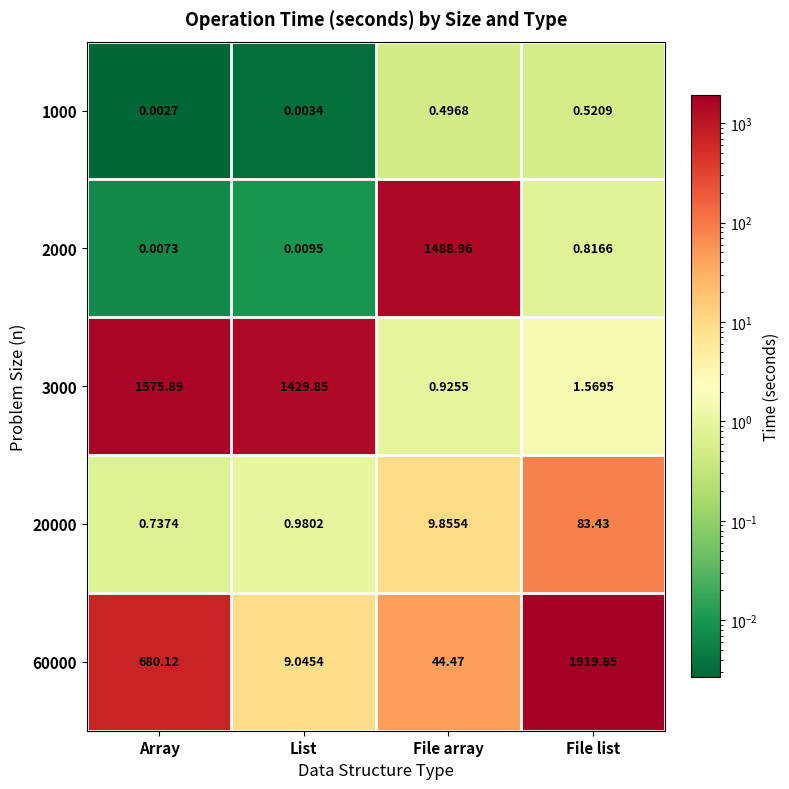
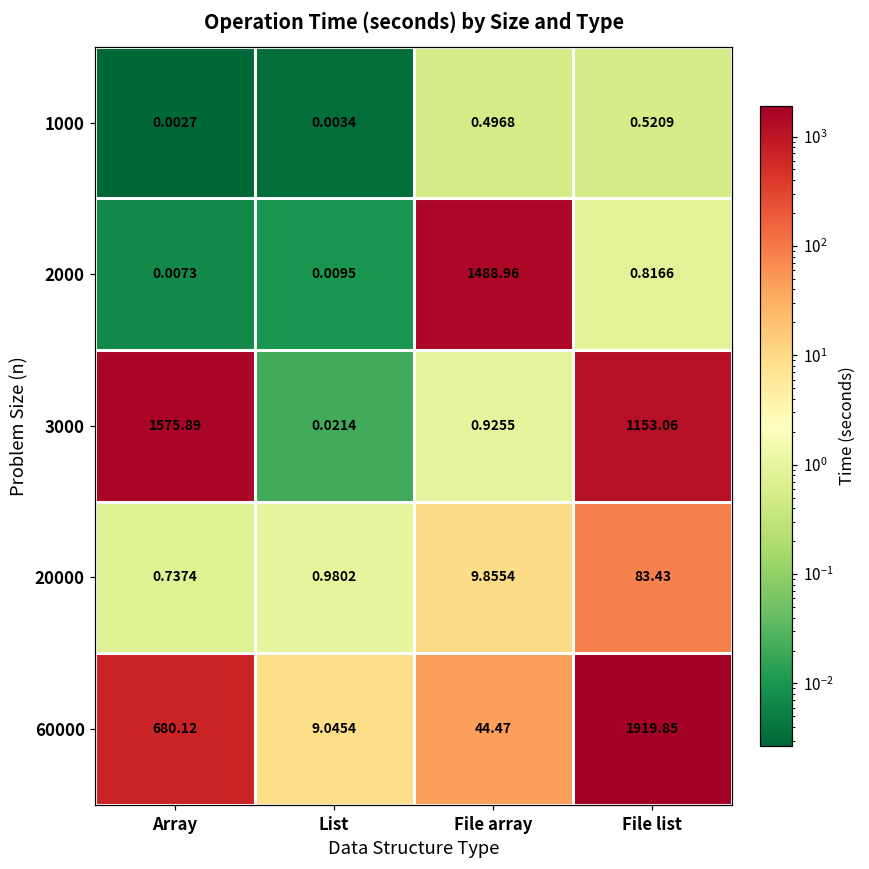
3000, List: 1429.85 -> 0.0214
3000, File list: 1.5695 -> 1153.06
